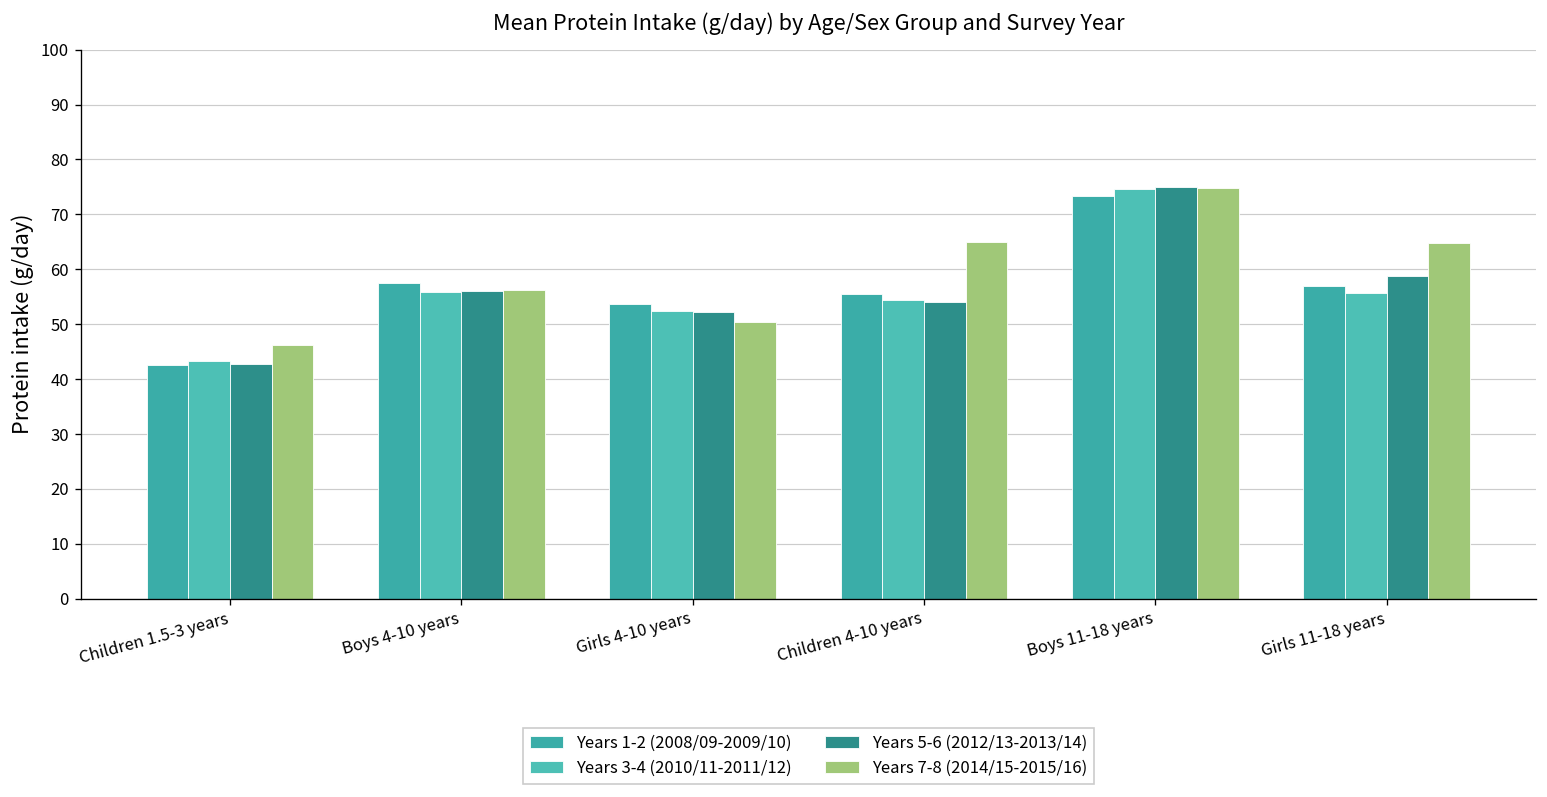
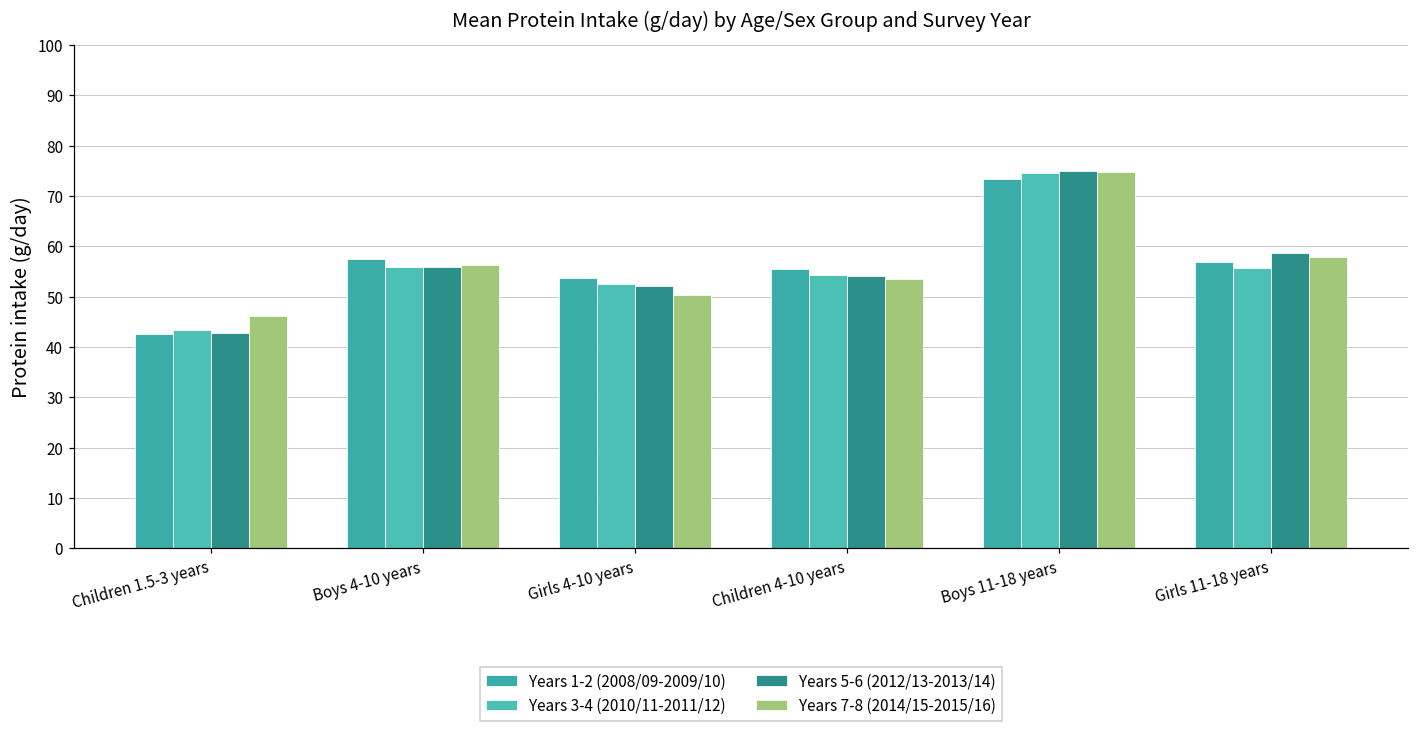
Years 7-8 (2014/15-2015/16), Children 4-10 years: 65 -> 53
Years 7-8 (2014/15-2015/16), Girls 11-18 years: 65 -> 58
